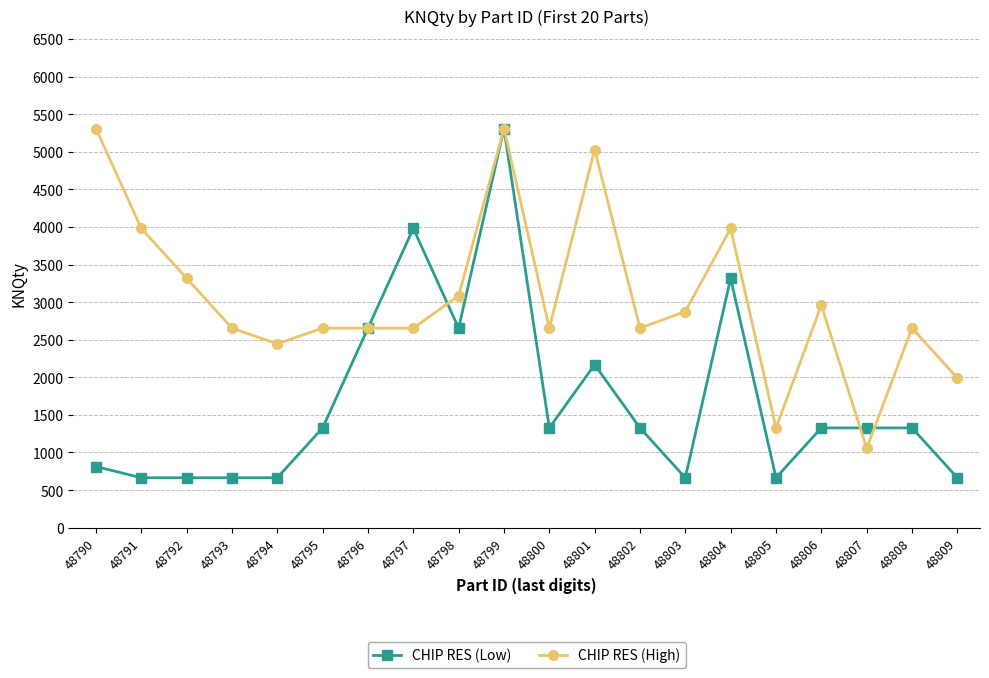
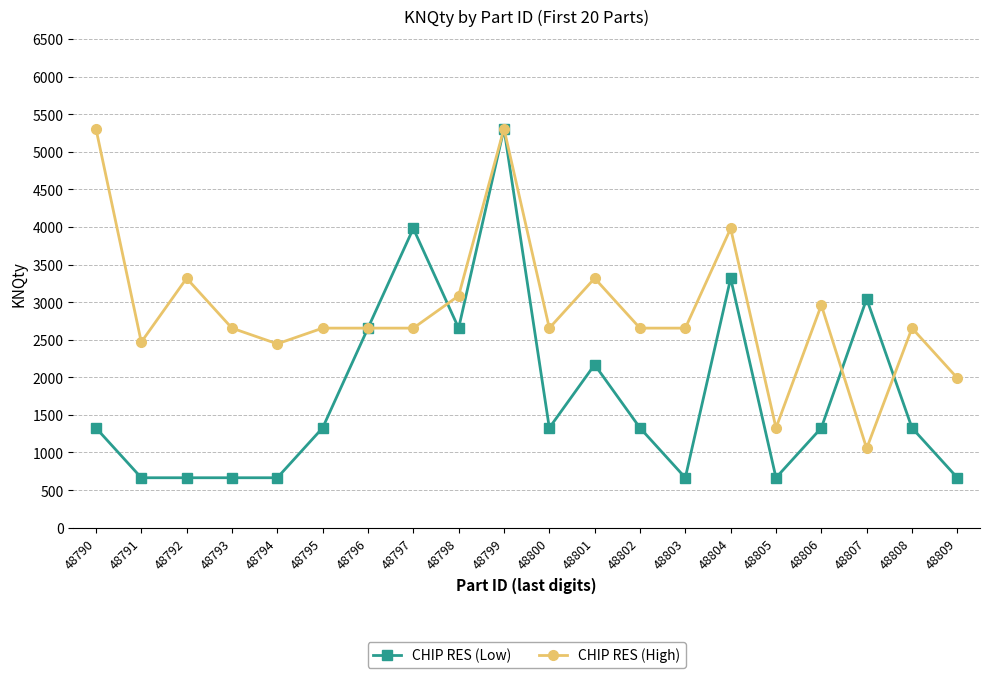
CHIP RES (Low), 48790: 800 -> 1300
CHIP RES (High), 48791: 4000 -> 2500
CHIP RES (High), 48801: 5000 -> 3300
CHIP RES (High), 48803: 2900 -> 2700
CHIP RES (Low), 48807: 1300 -> 3000
